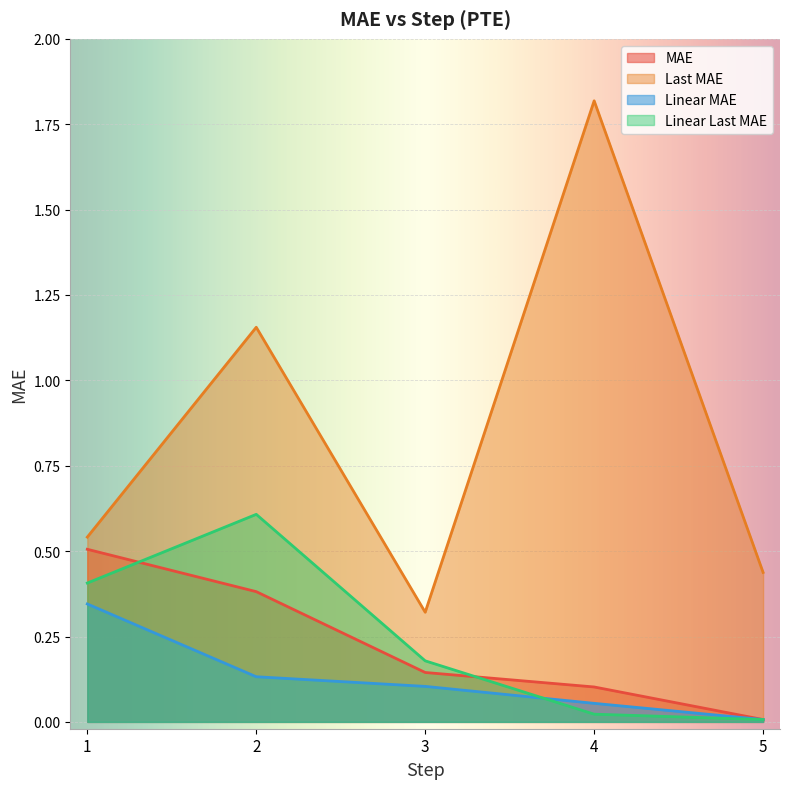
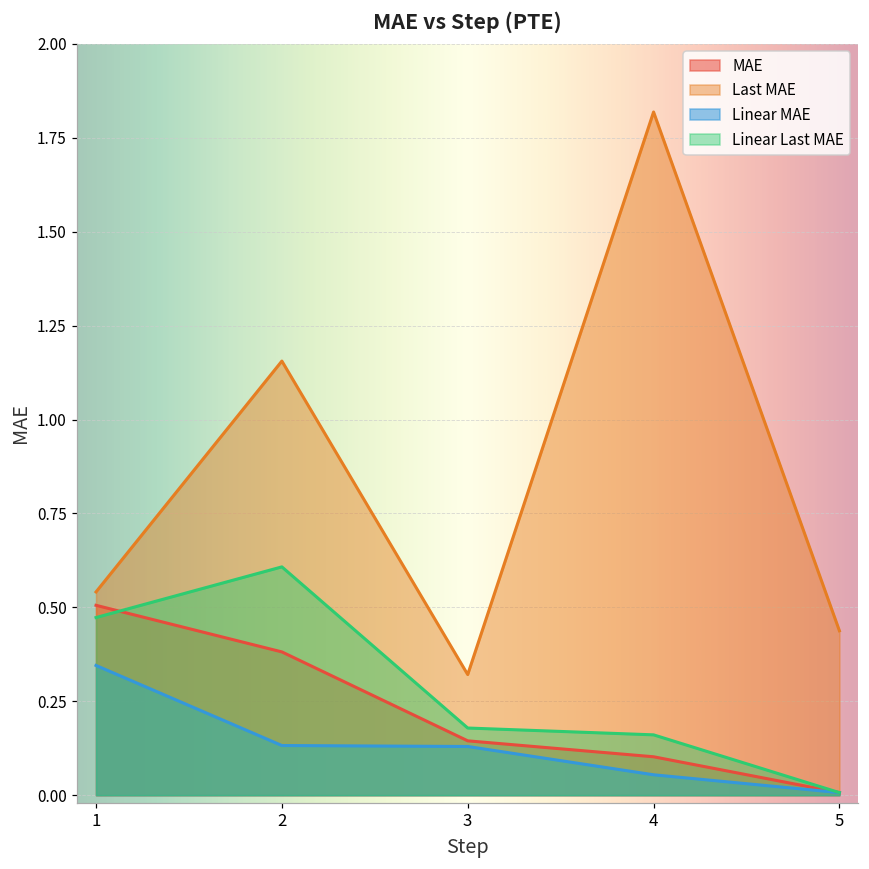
Linear Last MAE, 1: 0.41 -> 0.47
Linear MAE, 3: 0.10 -> 0.13
Linear Last MAE, 4: 0.02 -> 0.16
